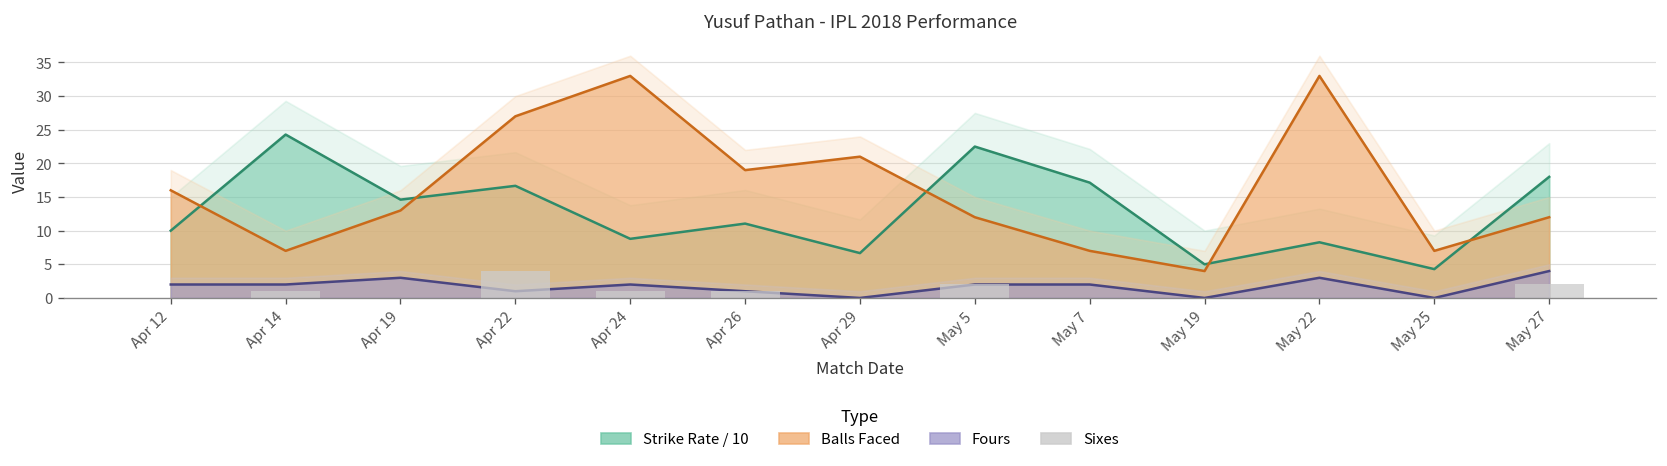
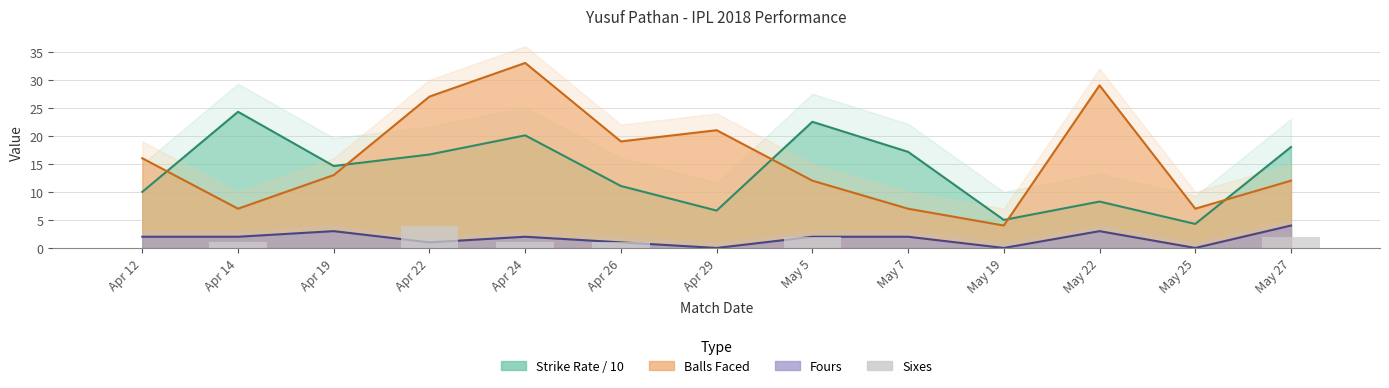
Strike Rate / 10, Apr 24: 9 -> 20
Balls Faced, May 22: 33 -> 29
